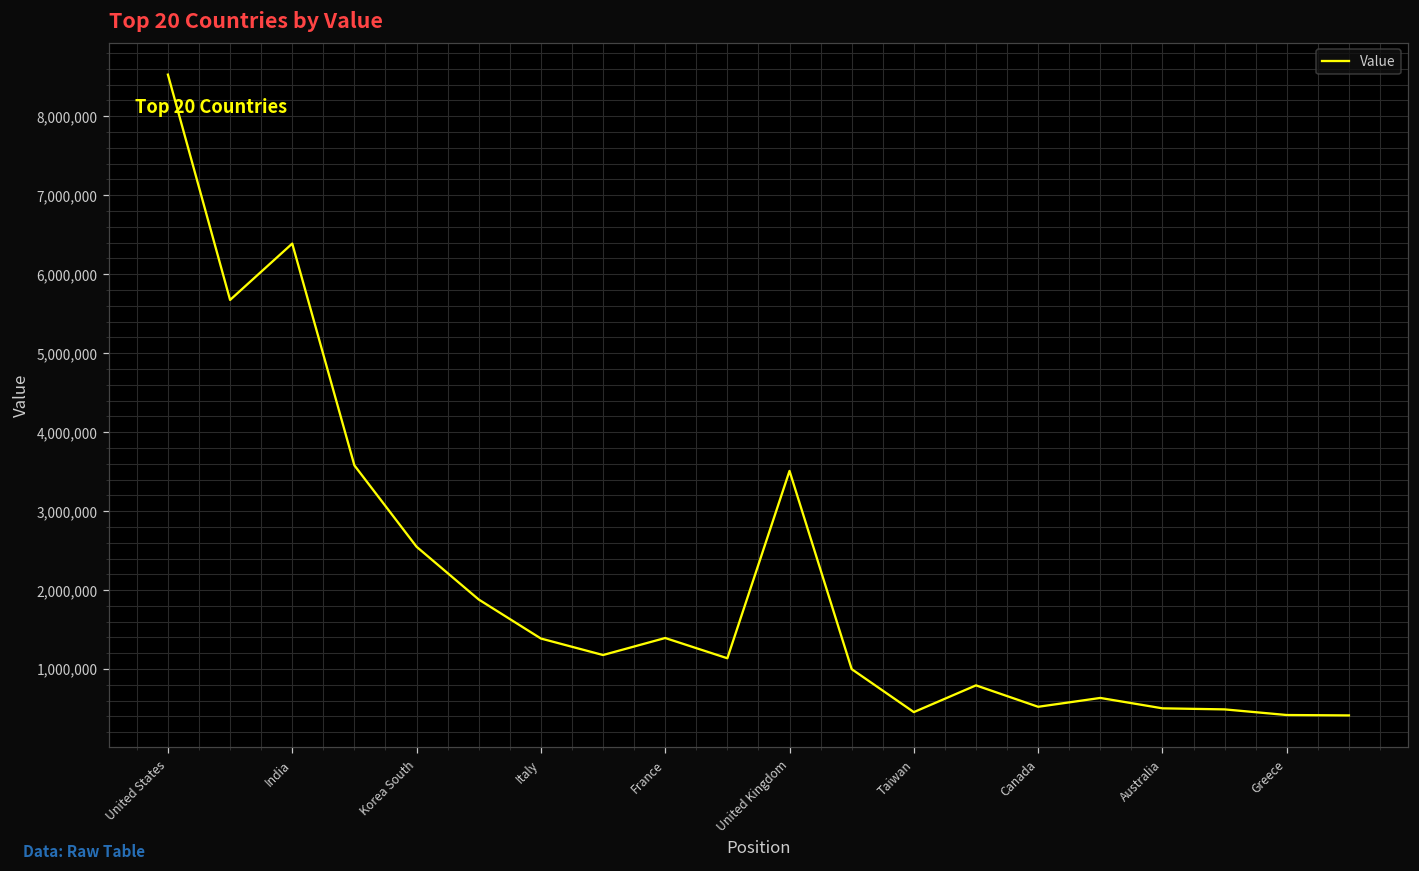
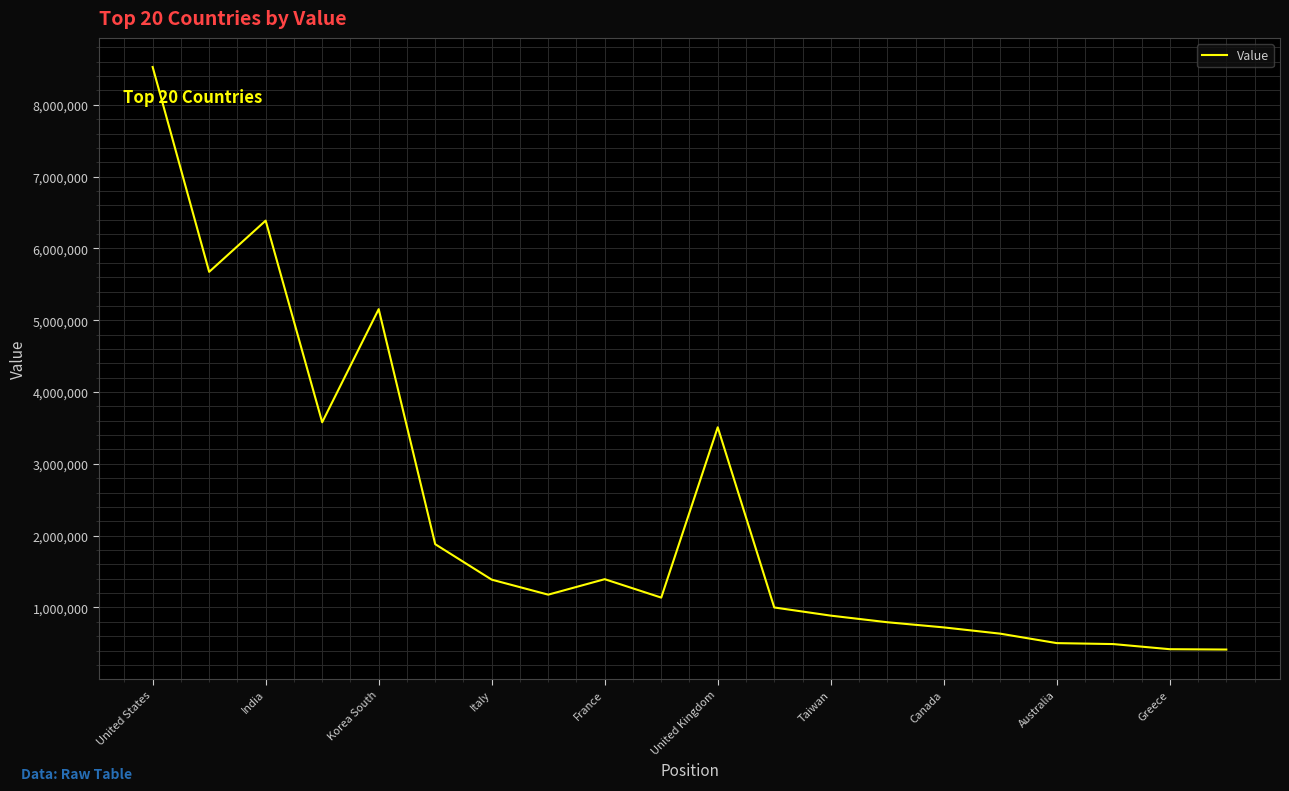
Korea South: 2,500,000 -> 5,200,000
Taiwan: 500,000 -> 900,000
Canada: 500,000 -> 700,000
